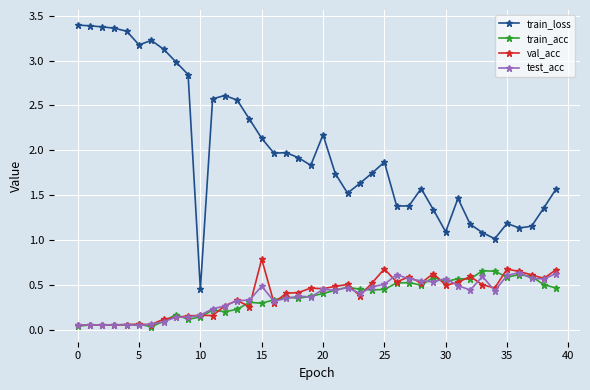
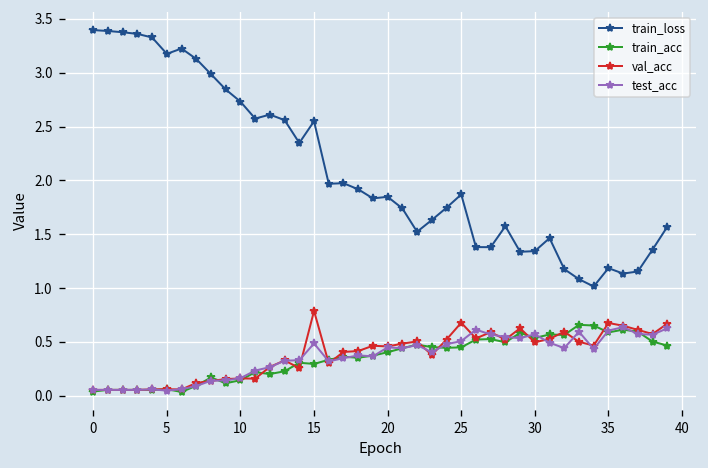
train_loss, 10: 0.5 -> 2.7
train_loss, 15: 2.1 -> 2.5
train_loss, 20: 2.2 -> 1.8
train_loss, 30: 1.1 -> 1.3
